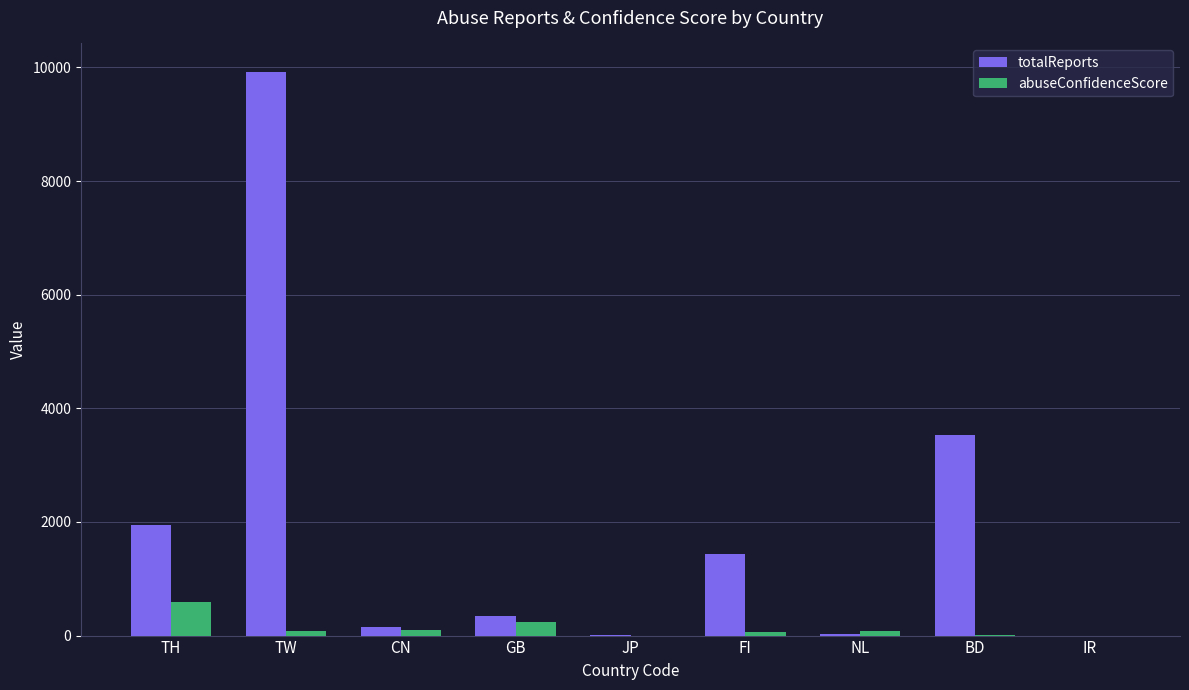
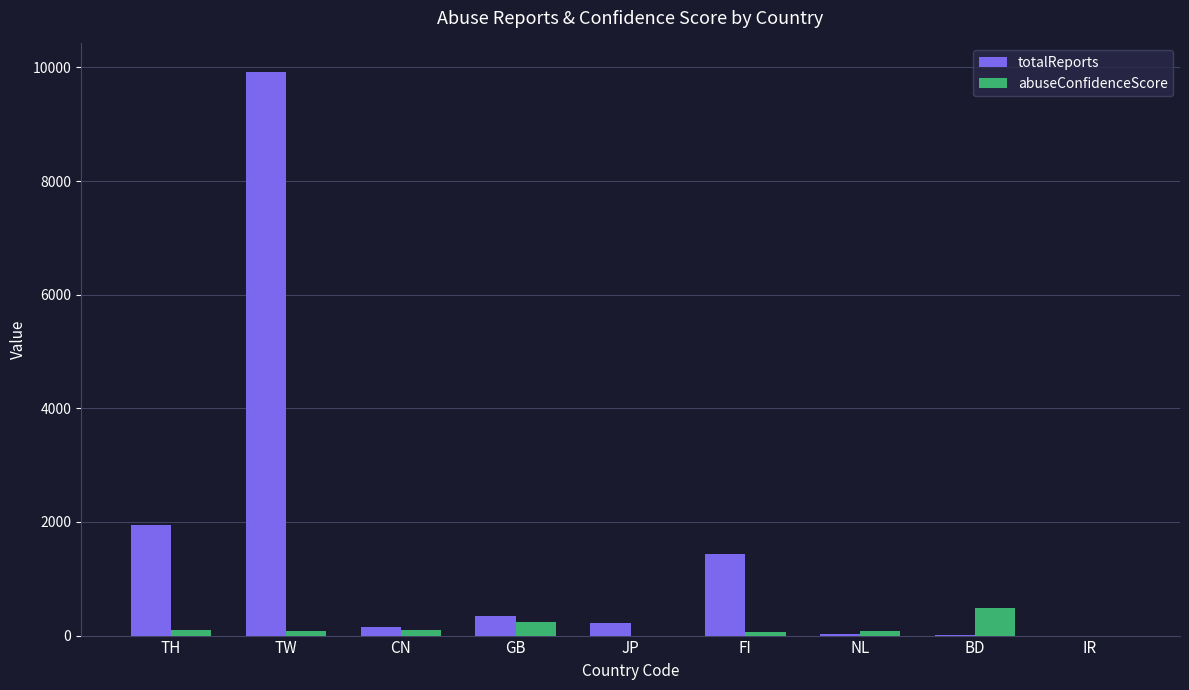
abuseConfidenceScore, TH: 600 -> 100
totalReports, JP: 0 -> 200
totalReports, BD: 3500 -> 0
abuseConfidenceScore, BD: 0 -> 500
